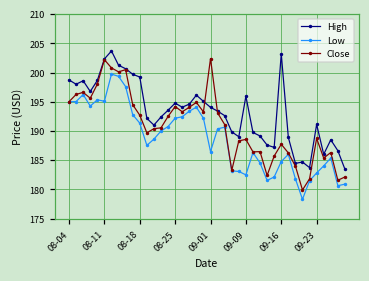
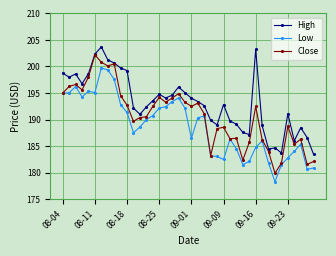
Close, 09-01: 202 -> 193
High, 09-09: 196 -> 193
Close, 09-16: 188 -> 192
